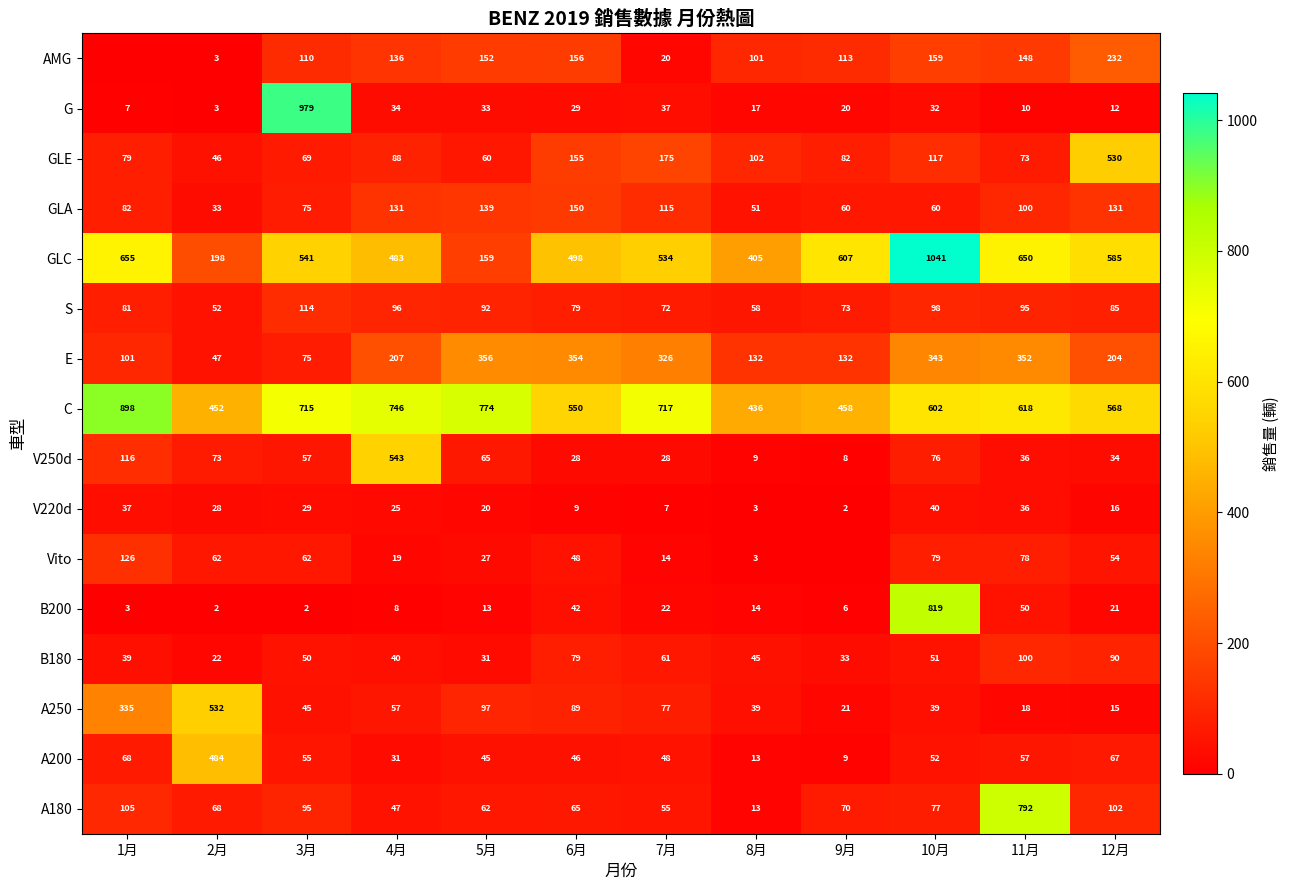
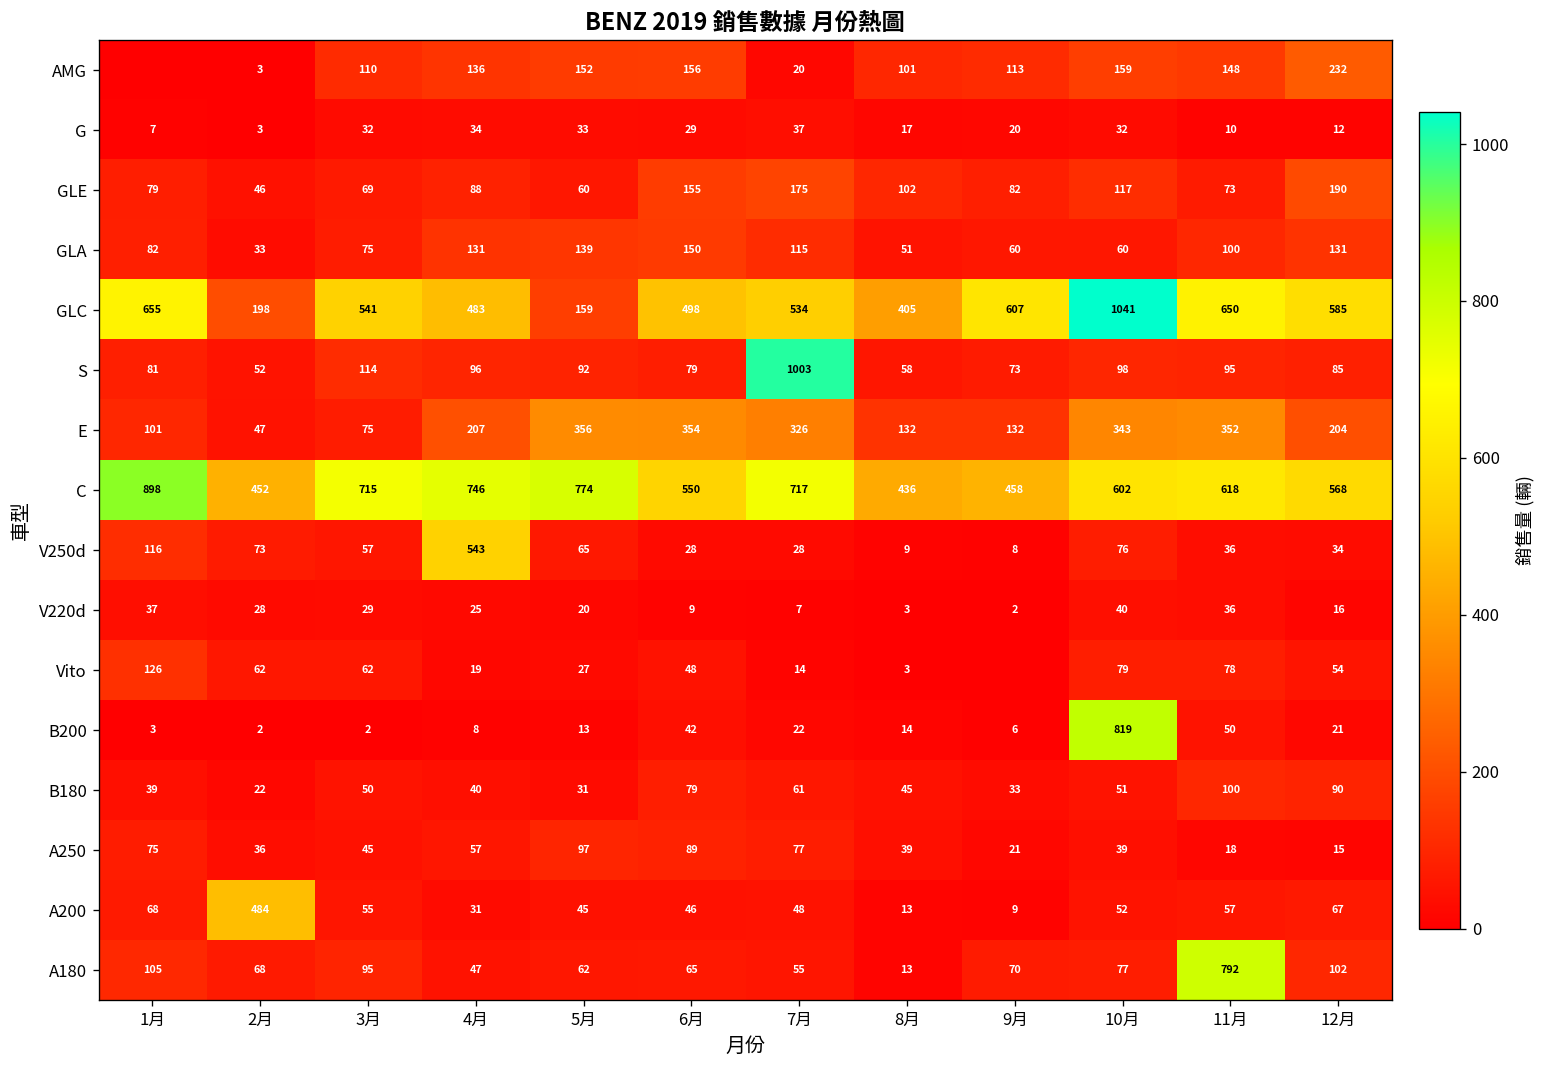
G, 3月: 979 -> 32
GLE, 12月: 530 -> 190
S, 7月: 72 -> 1003
A250, 1月: 335 -> 75
A250, 2月: 532 -> 36
